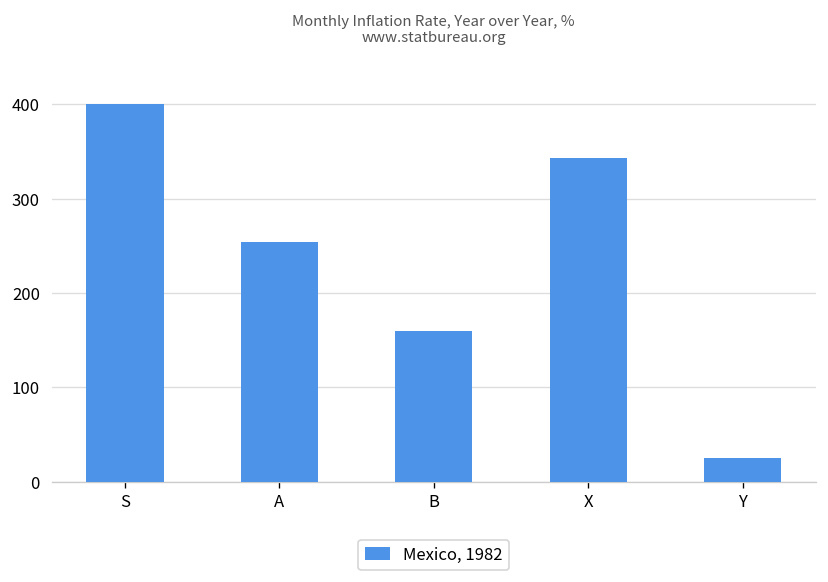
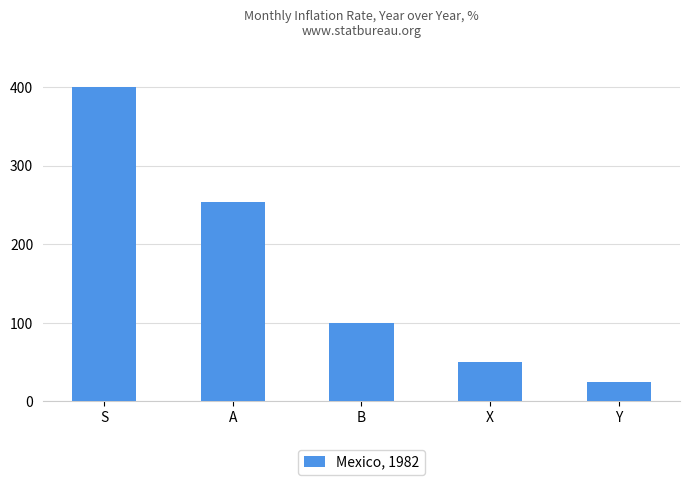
B: 160 -> 100
X: 340 -> 50
